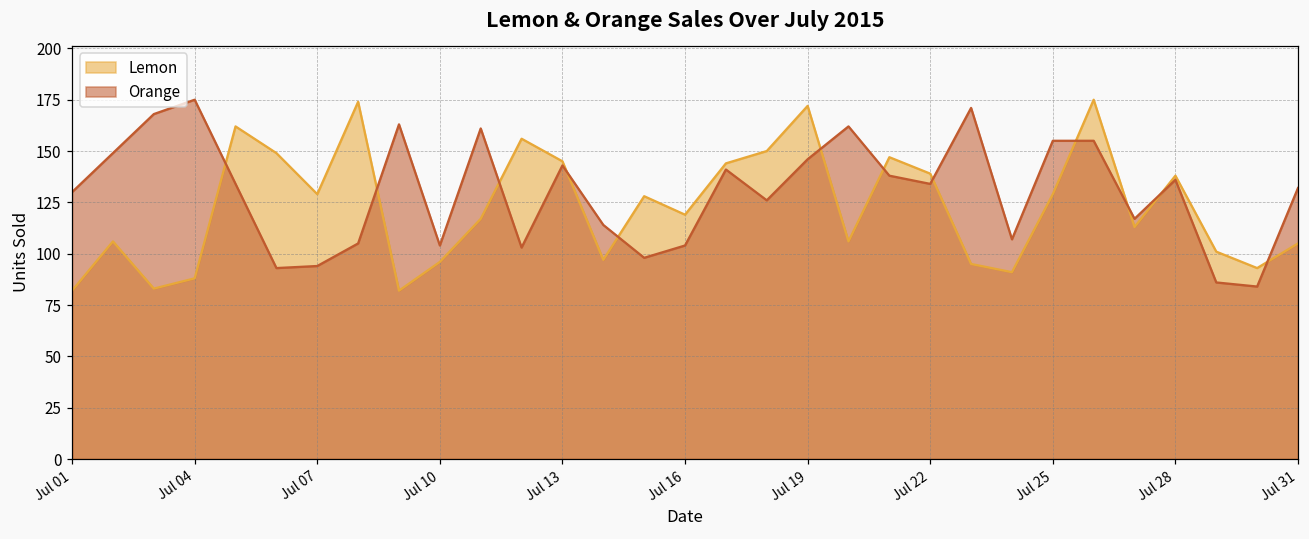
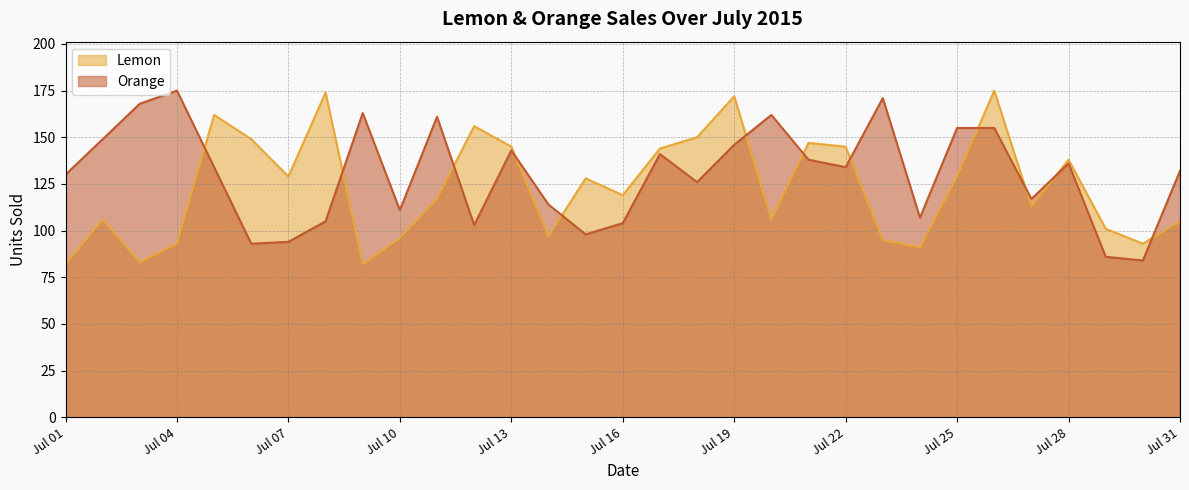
Lemon, Jul 04: 88 -> 93
Orange, Jul 10: 104 -> 111
Lemon, Jul 22: 139 -> 145
